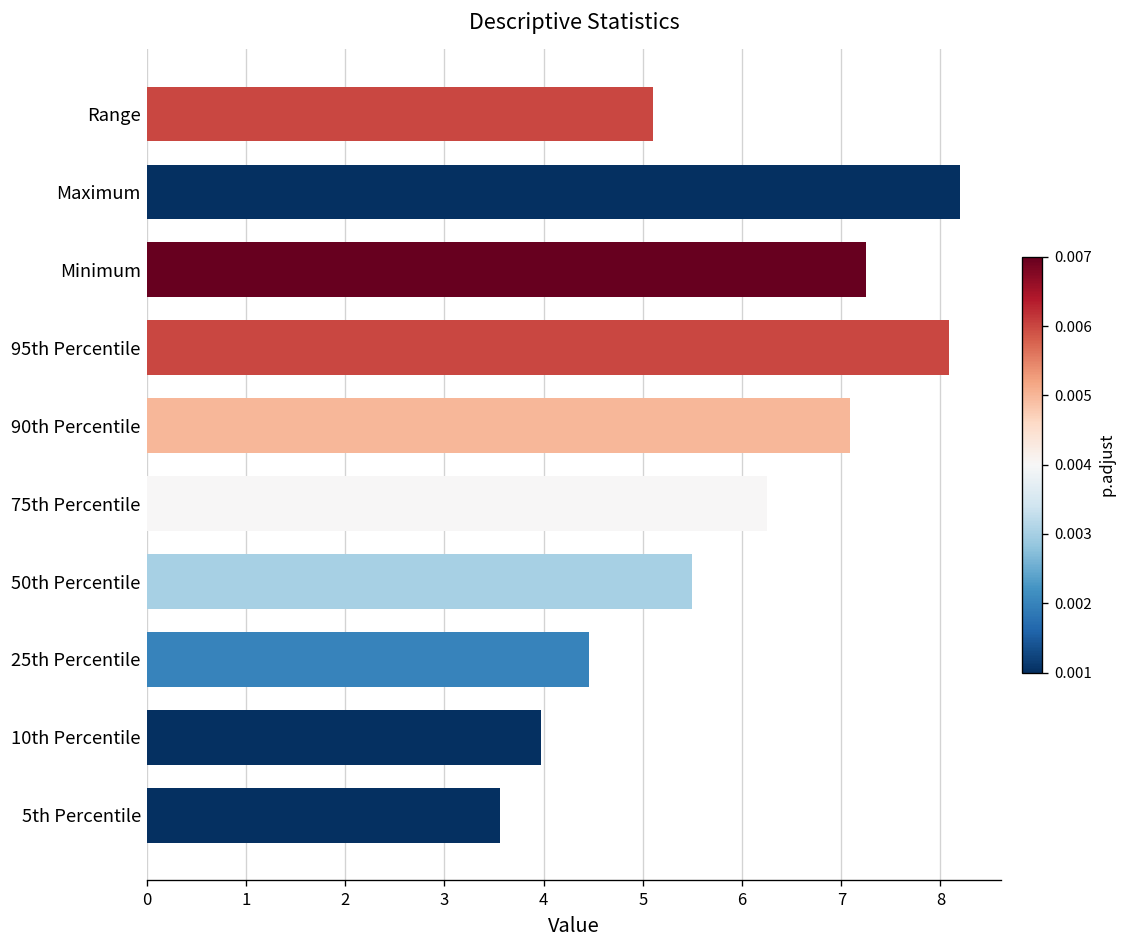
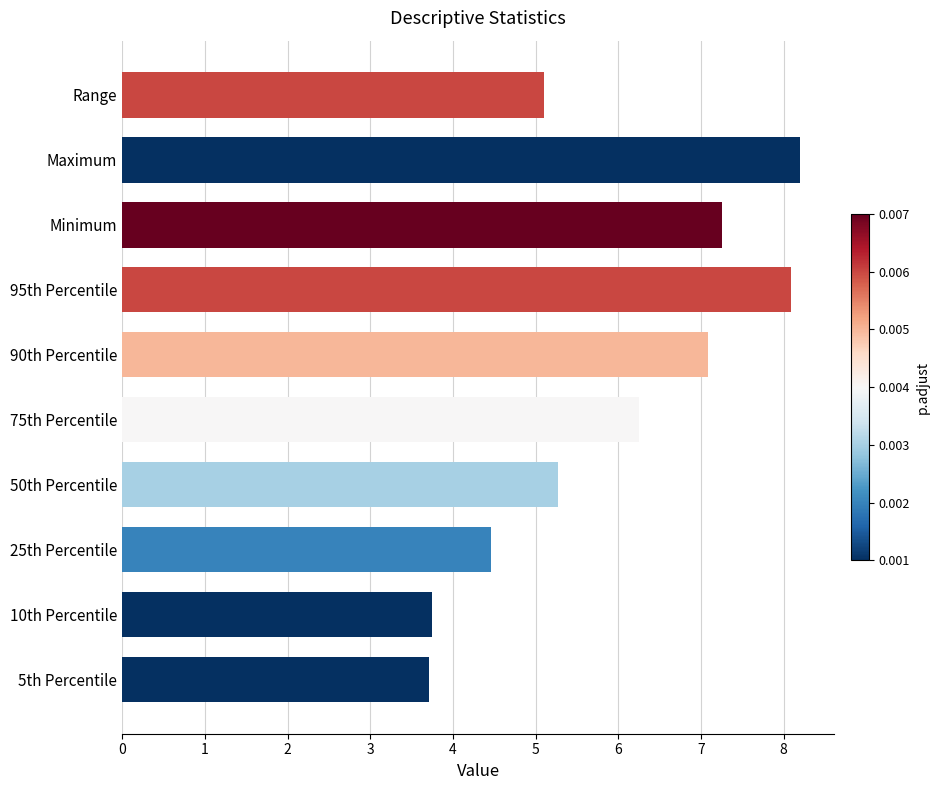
50th Percentile: 5.5 -> 5.3
10th Percentile: 4.0 -> 3.7
5th Percentile: 3.6 -> 3.7
